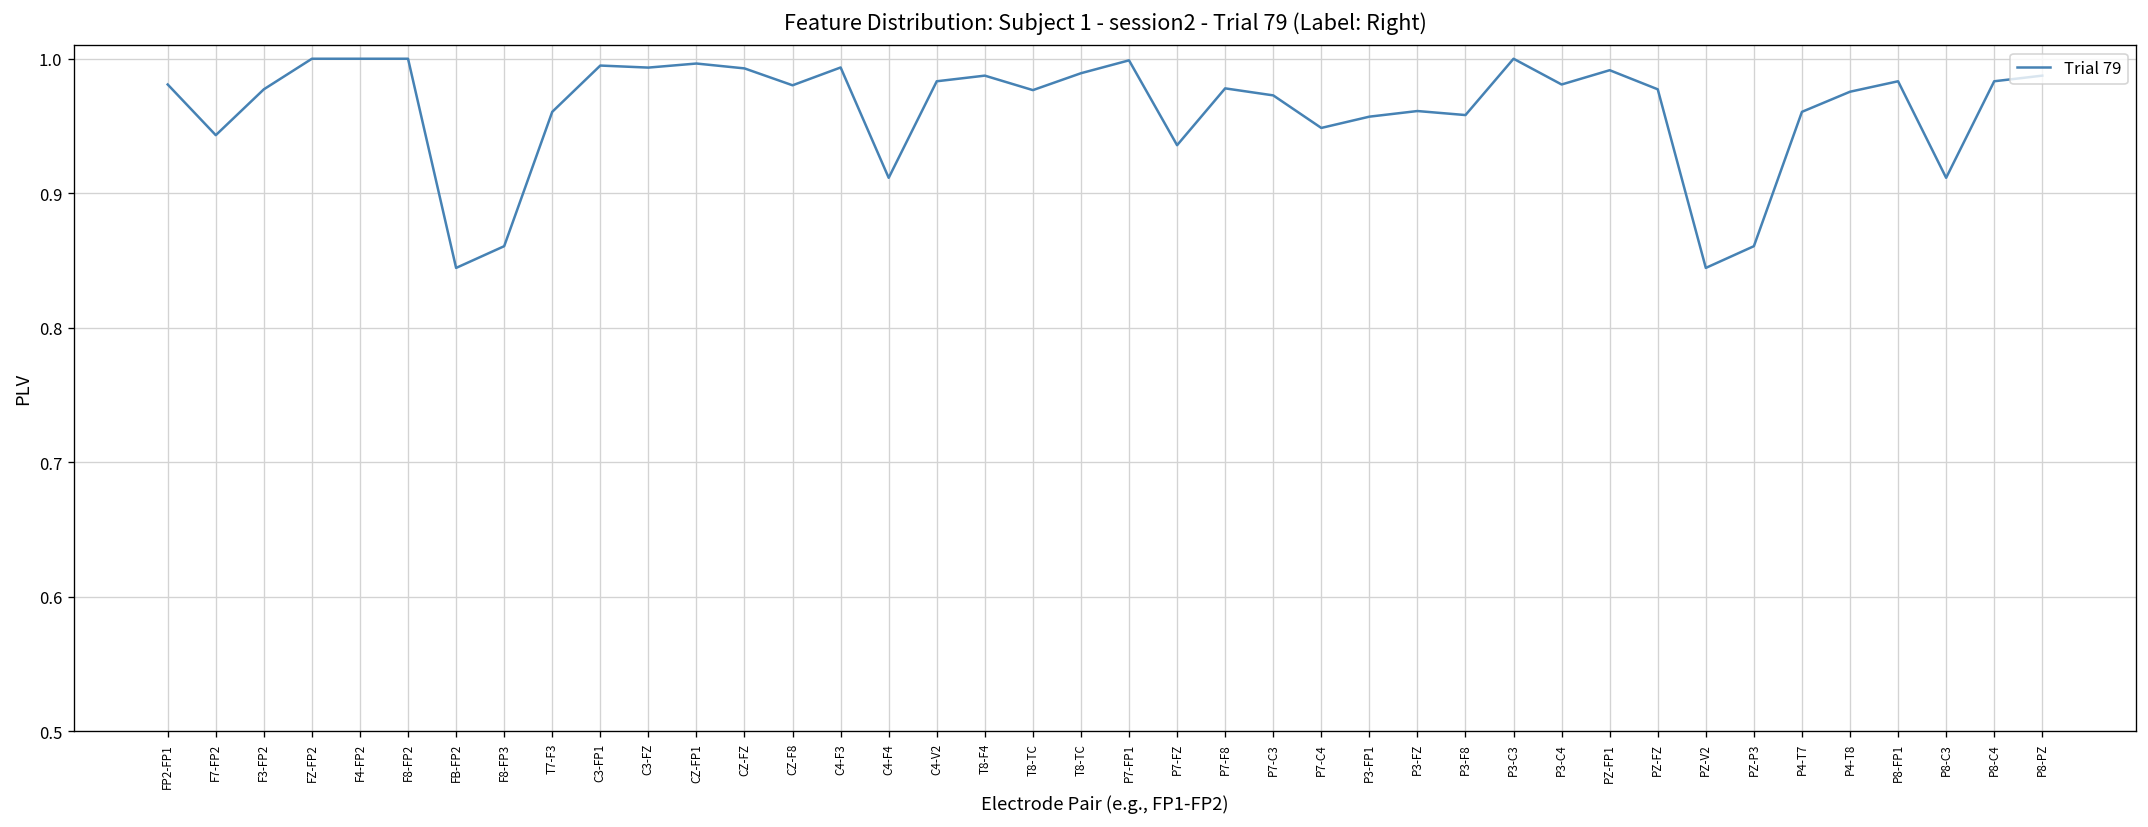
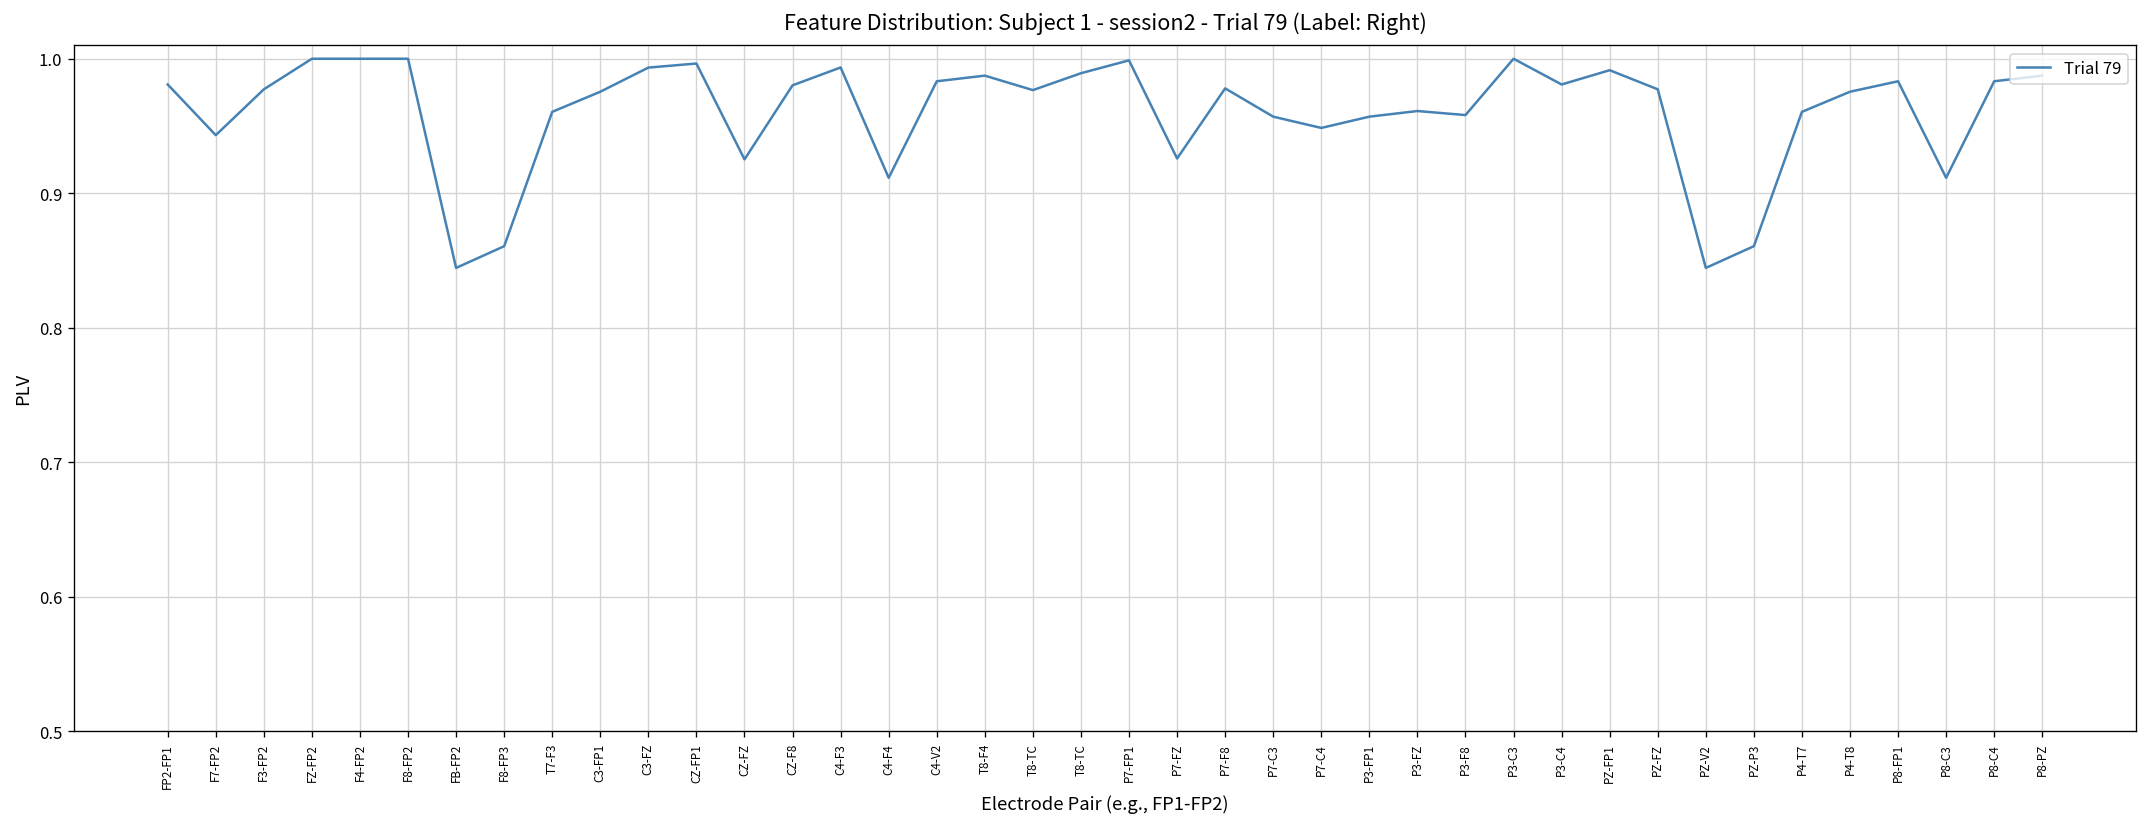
C3-FP1: 0.995 -> 0.975
CZ-FZ: 0.993 -> 0.925
P7-FZ: 0.936 -> 0.926
P7-C3: 0.973 -> 0.957
